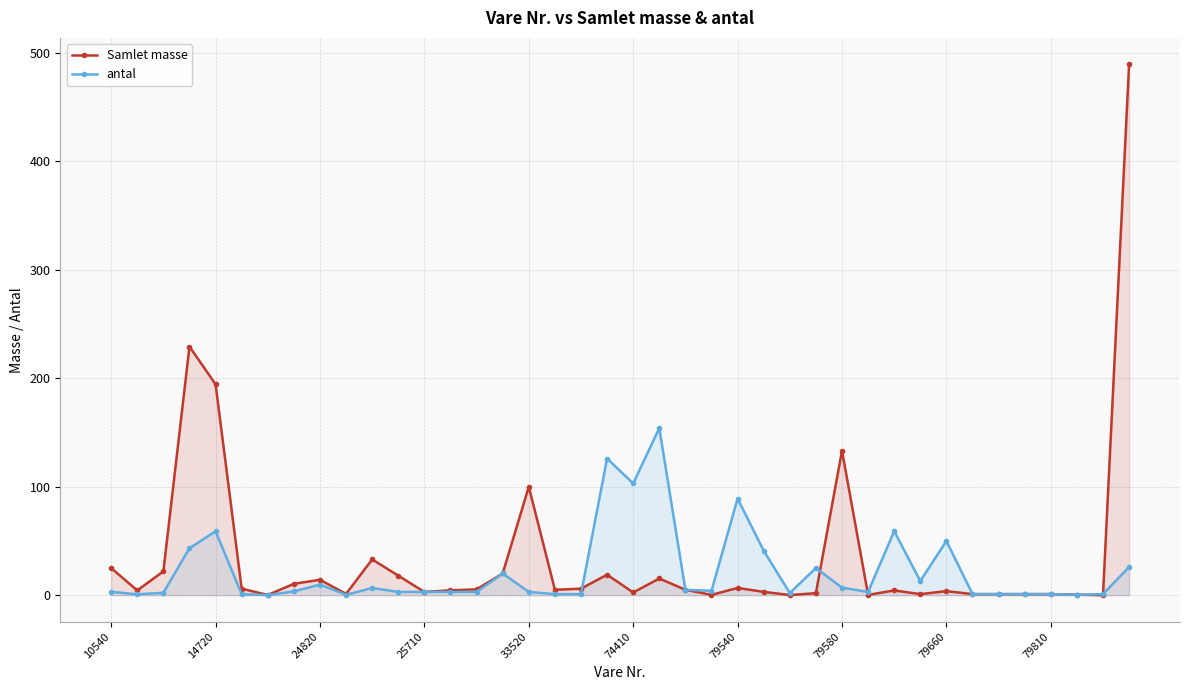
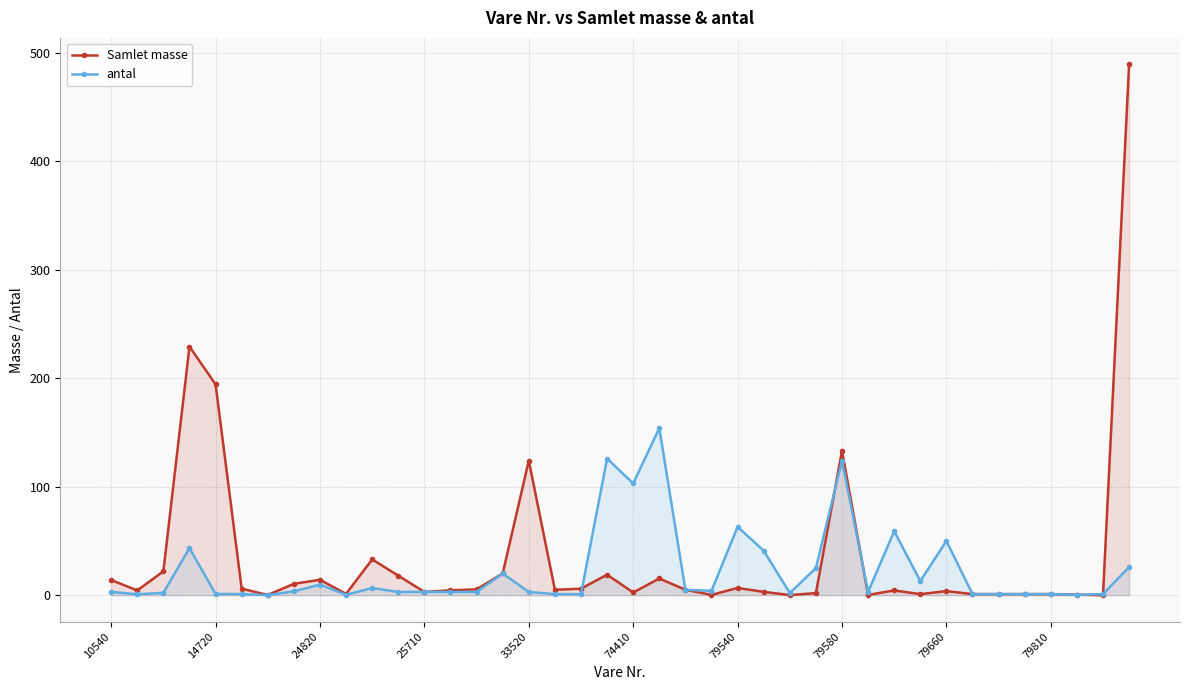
Samlet masse, 10540: 25 -> 14
antal, 14720: 59 -> 1
Samlet masse, 33520: 100 -> 124
antal, 79540: 89 -> 63
antal, 79580: 7 -> 124
